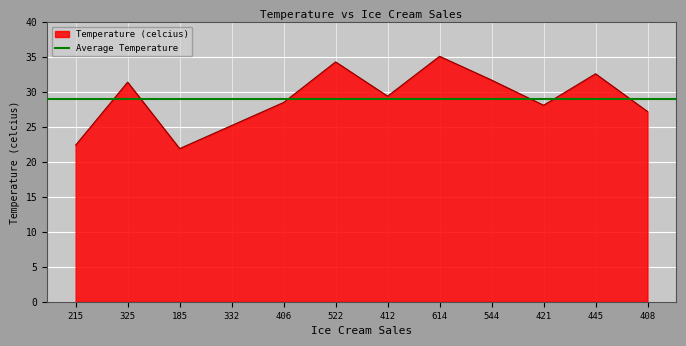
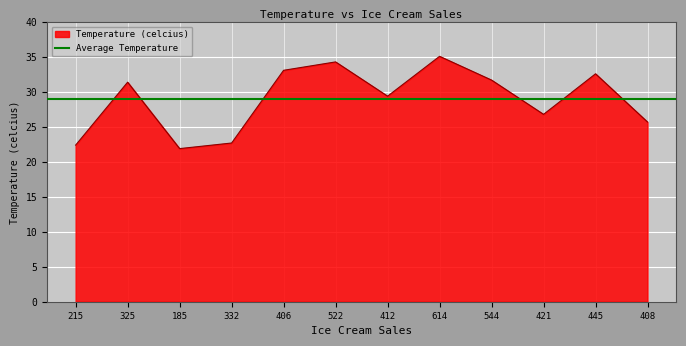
332: 25 -> 23
406: 29 -> 33
421: 28 -> 27
408: 27 -> 26
